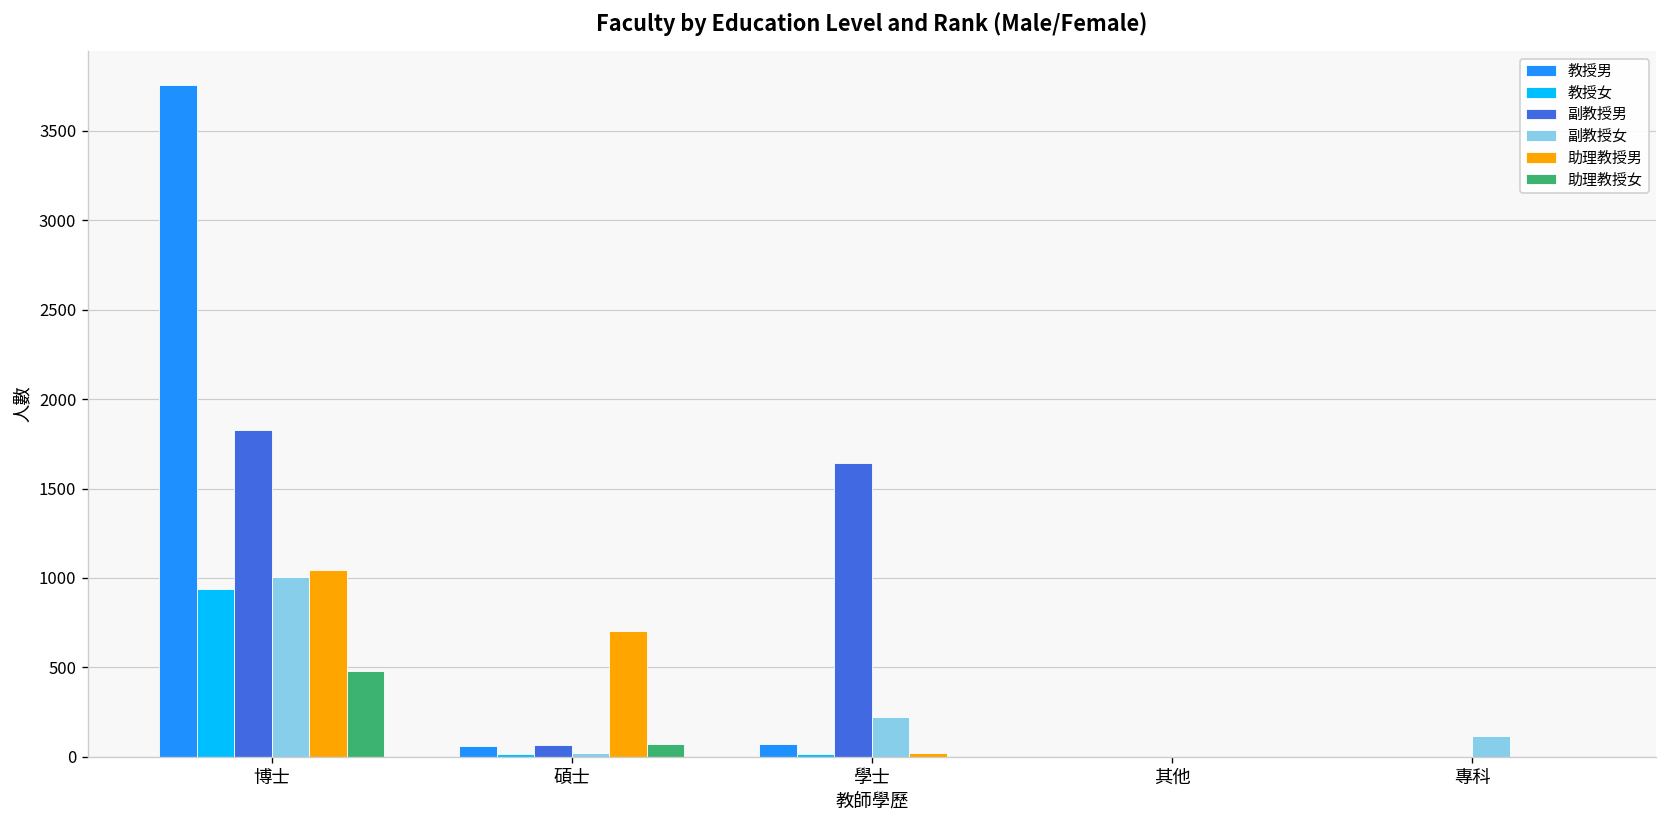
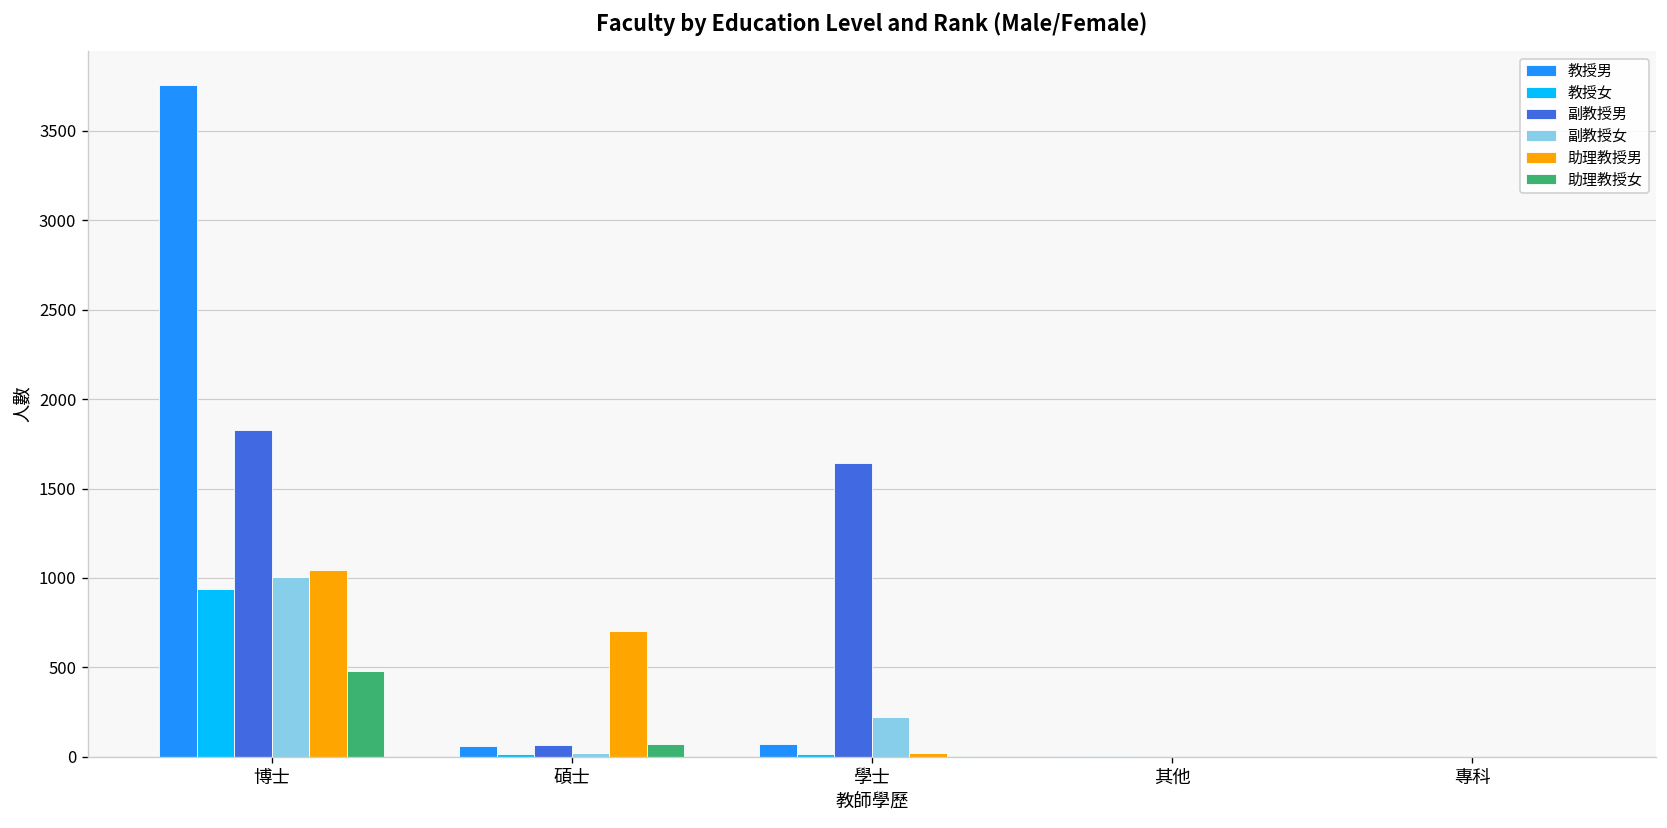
副教授女, 專科: 110 -> 0
